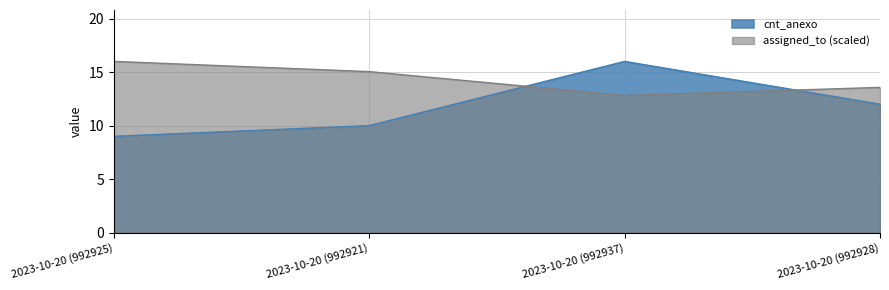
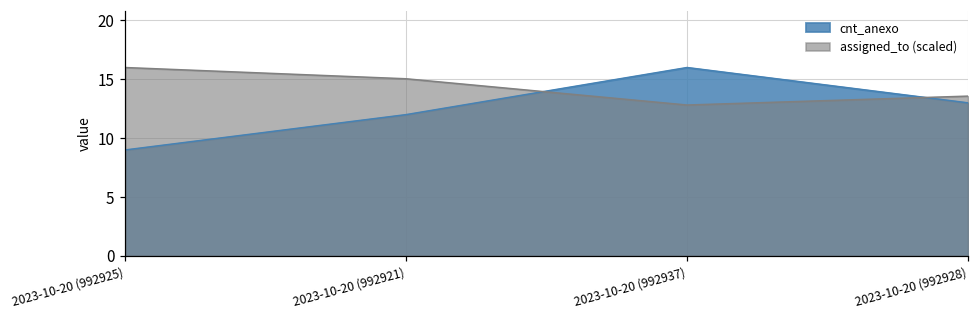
cnt_anexo, 2023-10-20 (992921): 10 -> 12
cnt_anexo, 2023-10-20 (992928): 12 -> 13
